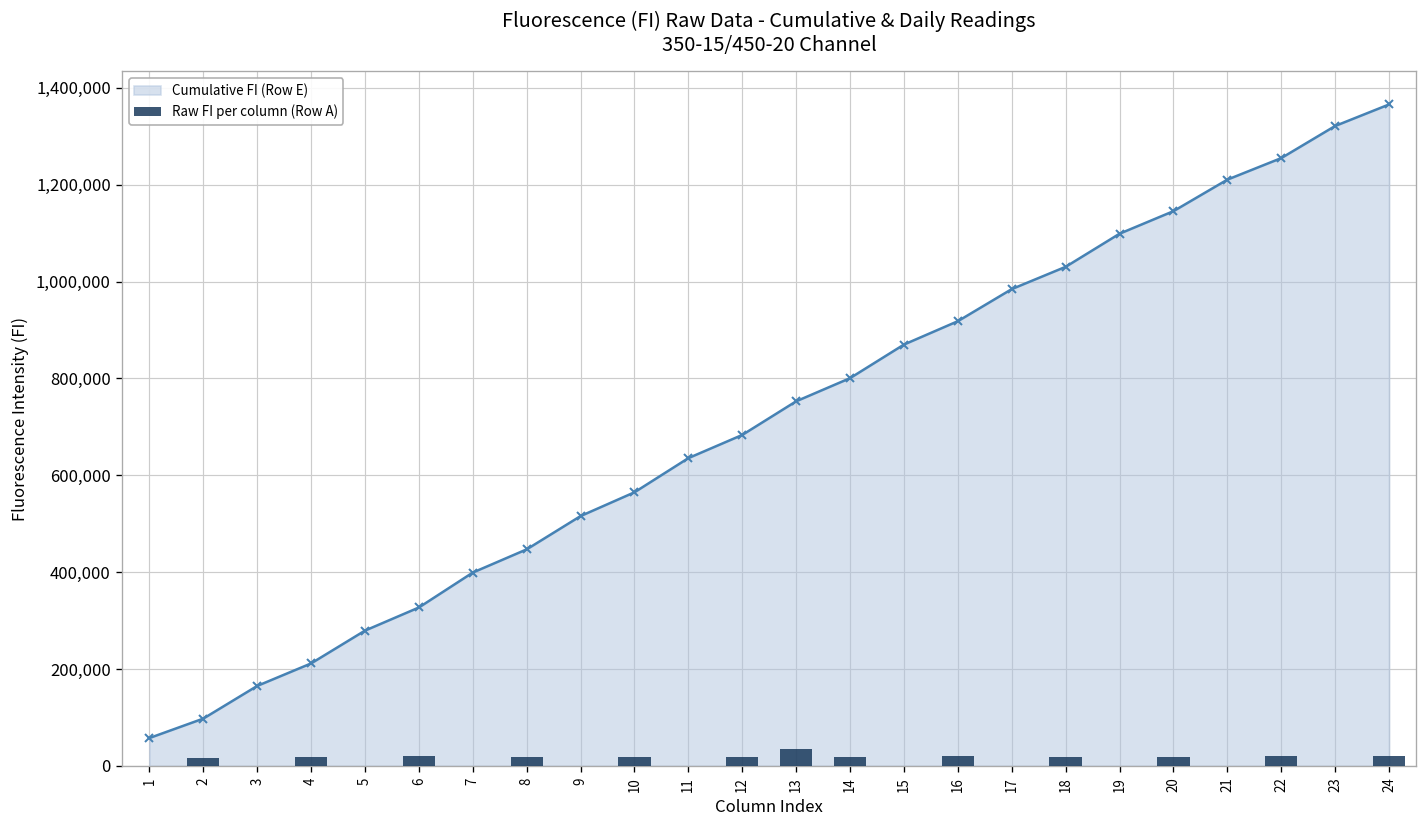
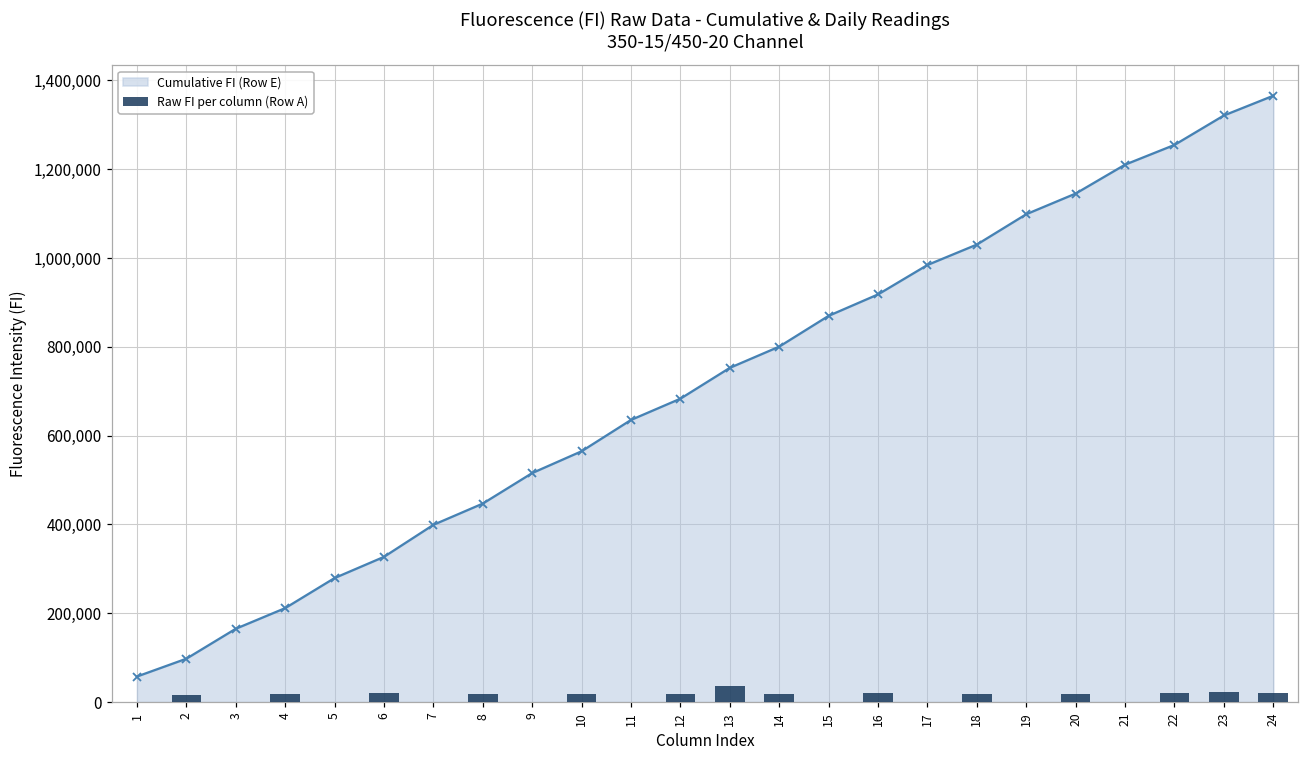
Raw FI per column (Row A), 23: 0 -> 20,000
